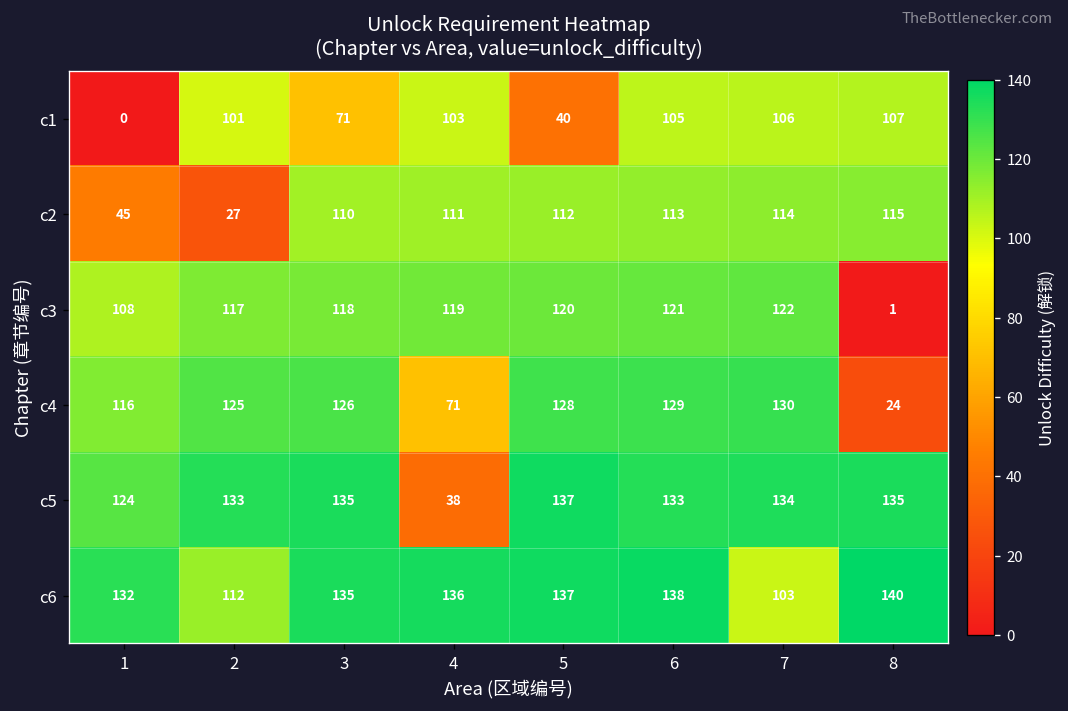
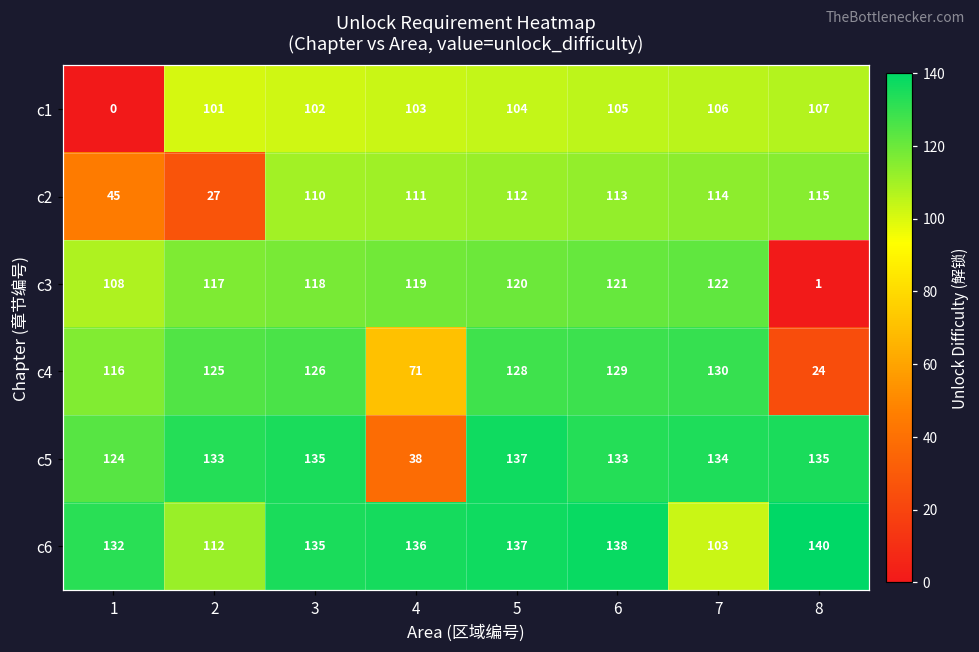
c1, 3: 71 -> 102
c1, 5: 40 -> 104
